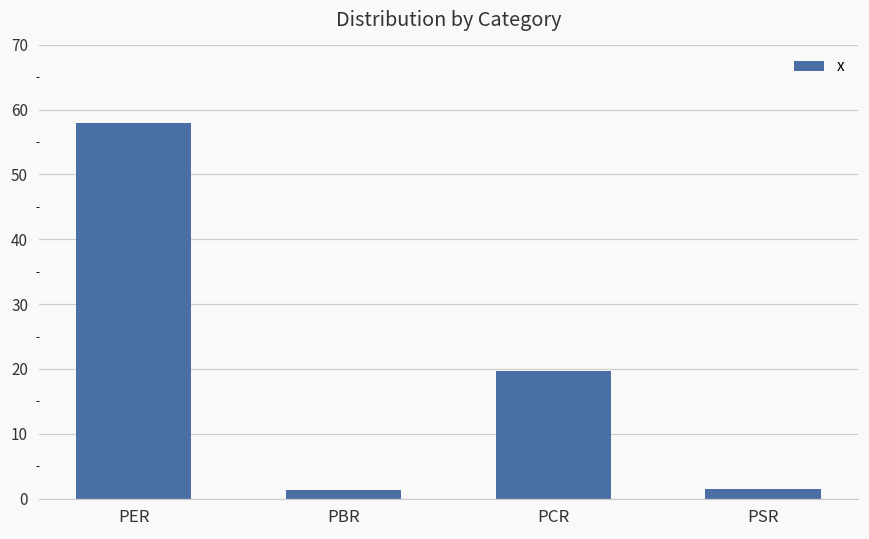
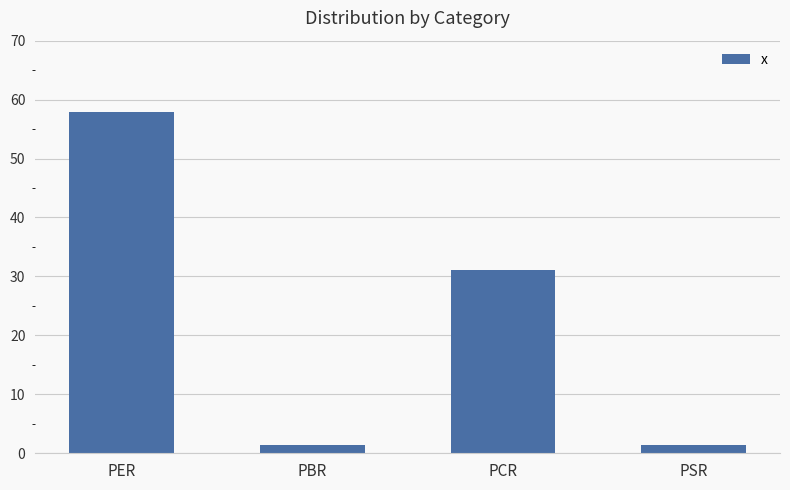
PCR: 20 -> 31
